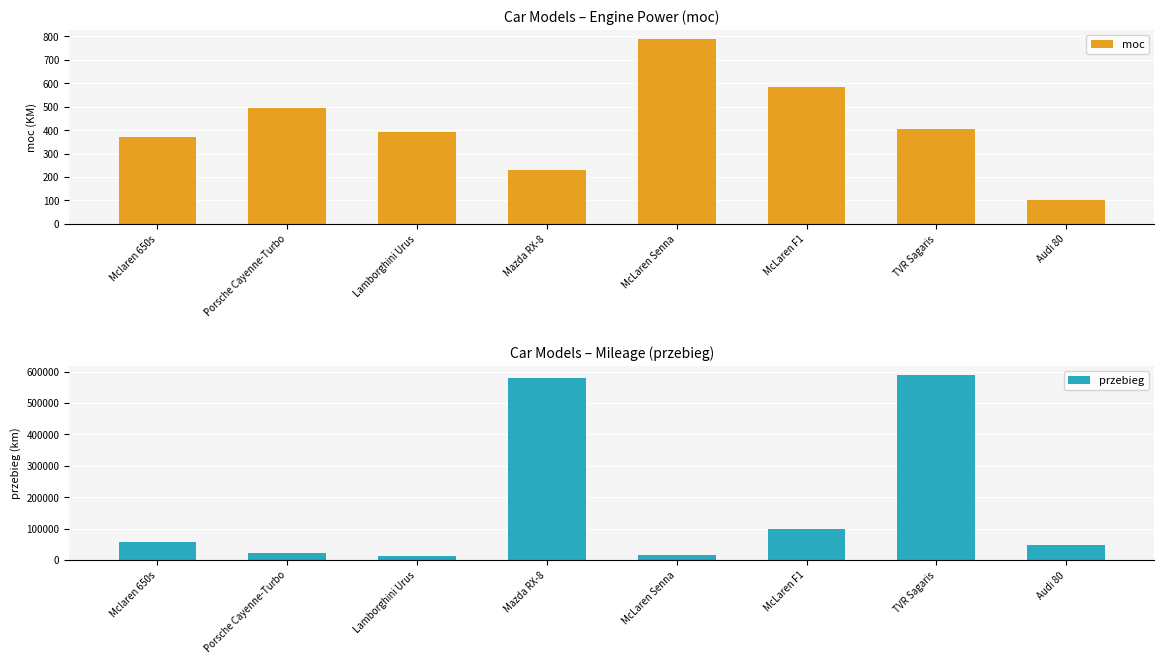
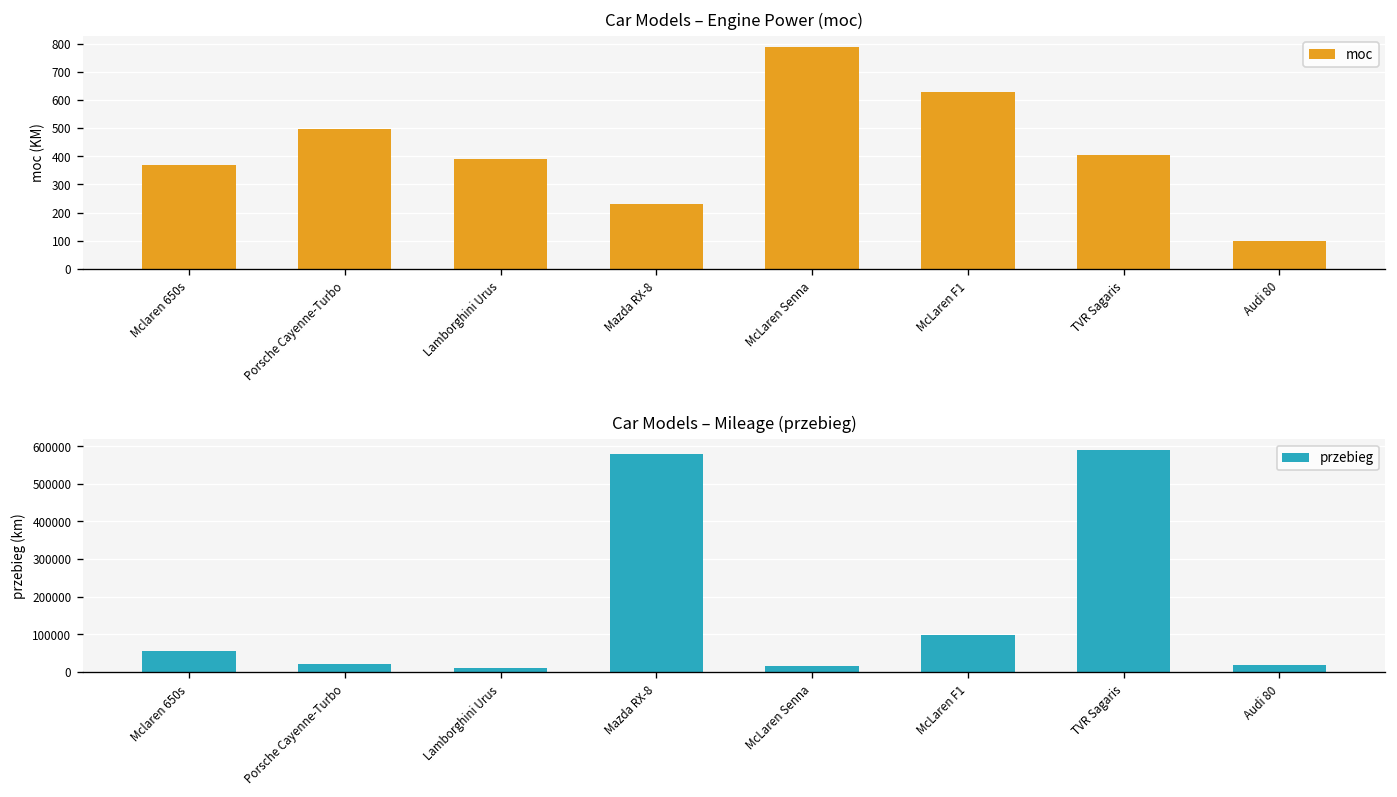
Car Models – Engine Power (moc), McLaren F1: 580 -> 630
Car Models – Mileage (przebieg), Audi 80: 50000 -> 20000
